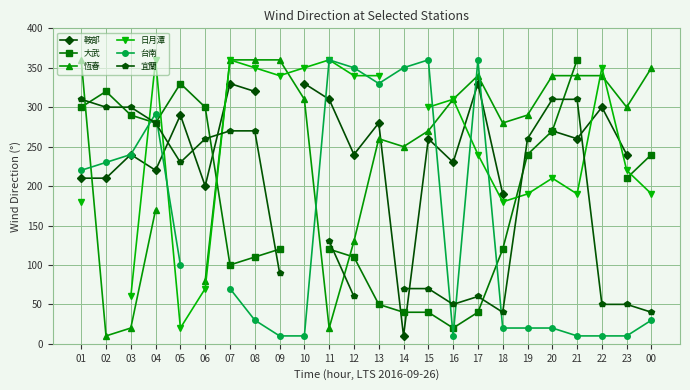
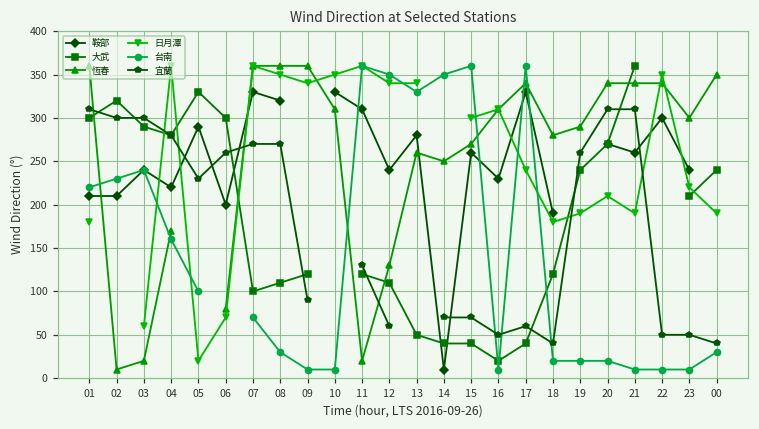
台南, 04: 290 -> 160
